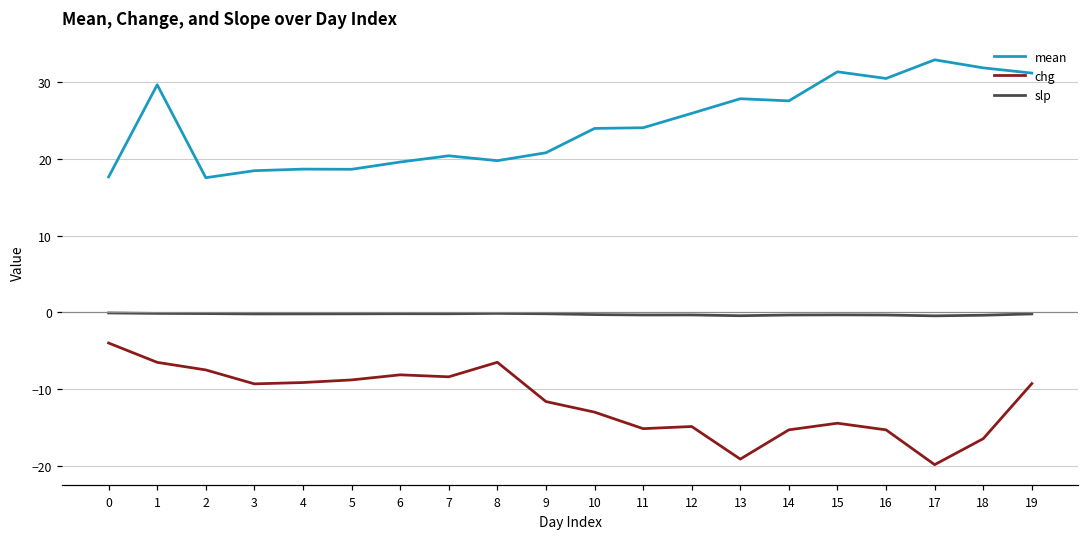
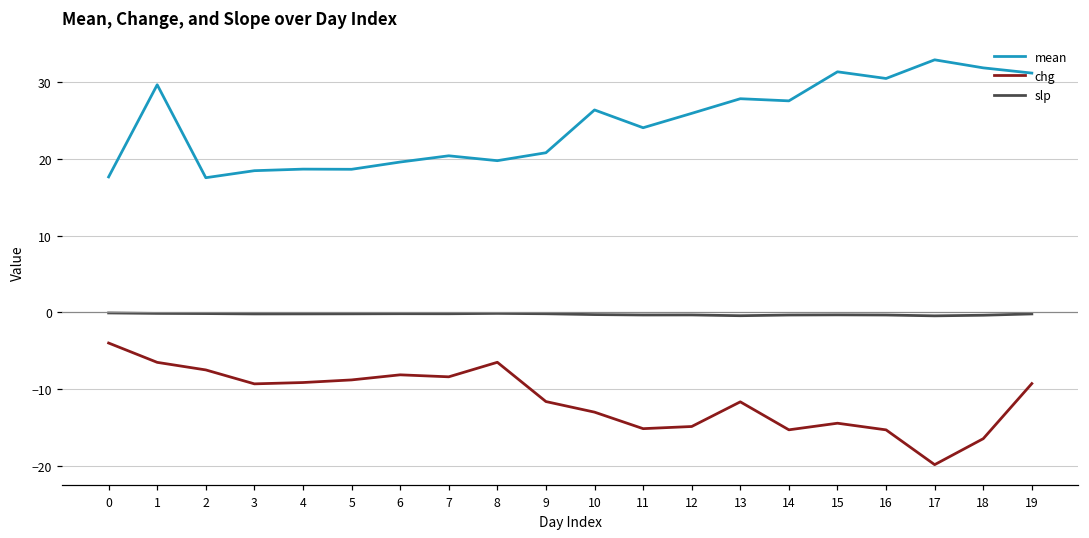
mean, 10: 24 -> 26
chg, 13: -19 -> -12
